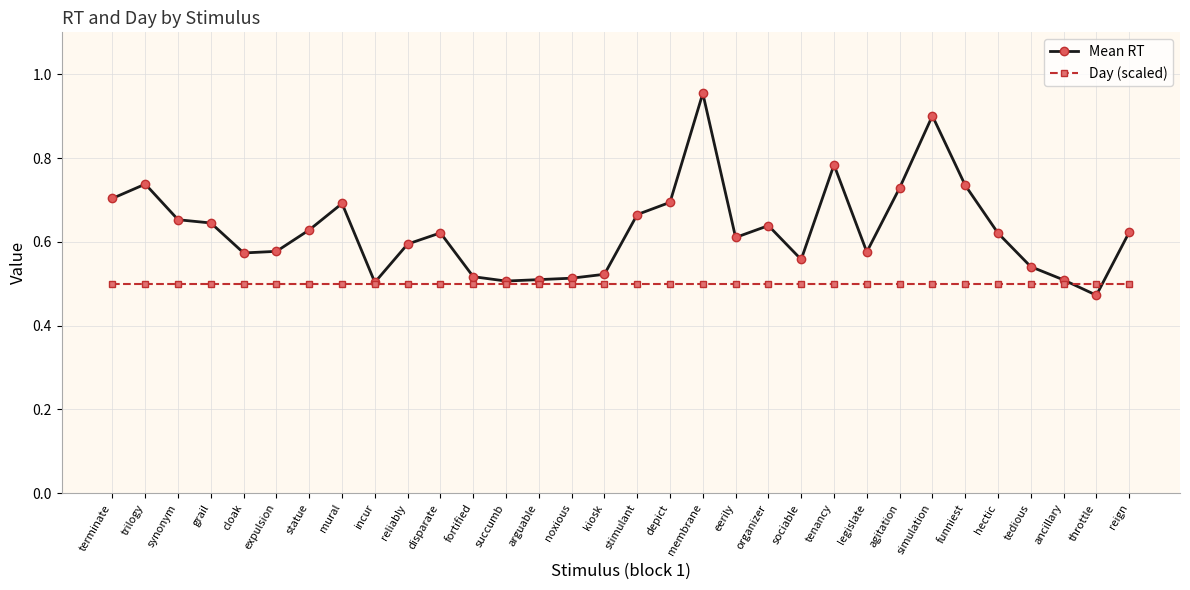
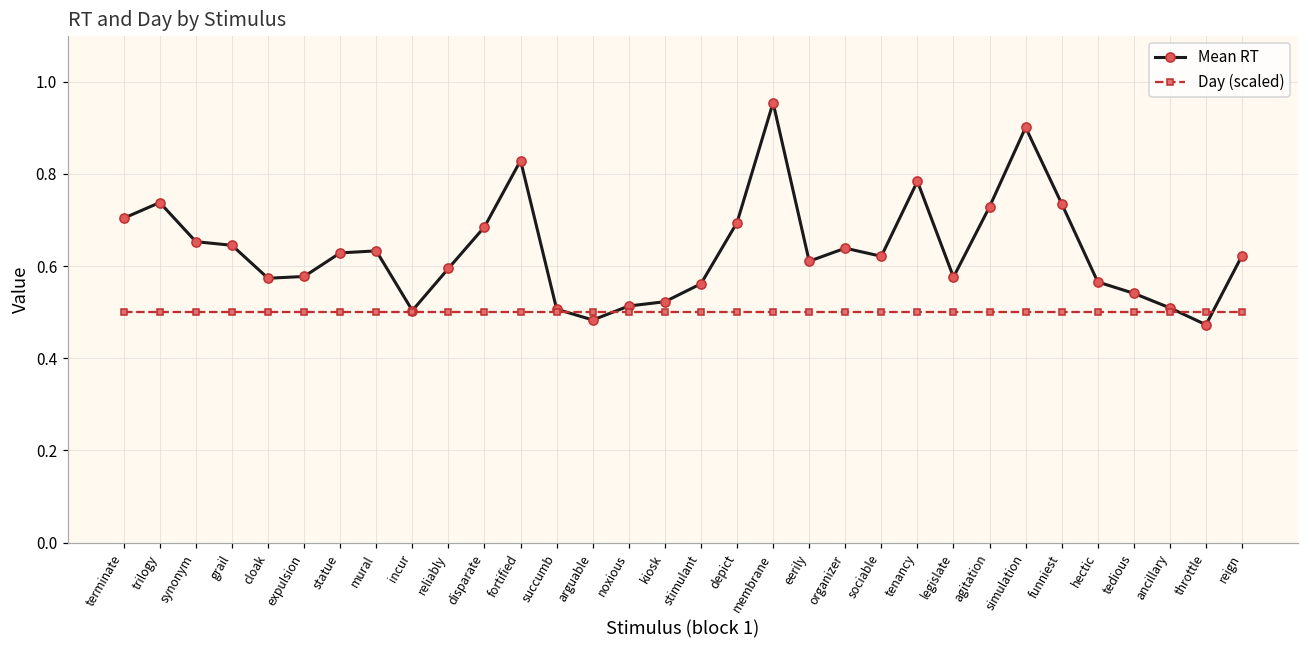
Mean RT, mural: 0.69 -> 0.63
Mean RT, disparate: 0.62 -> 0.68
Mean RT, fortified: 0.52 -> 0.83
Mean RT, arguable: 0.51 -> 0.48
Mean RT, stimulant: 0.67 -> 0.56
Mean RT, sociable: 0.56 -> 0.62
Mean RT, hectic: 0.62 -> 0.57
